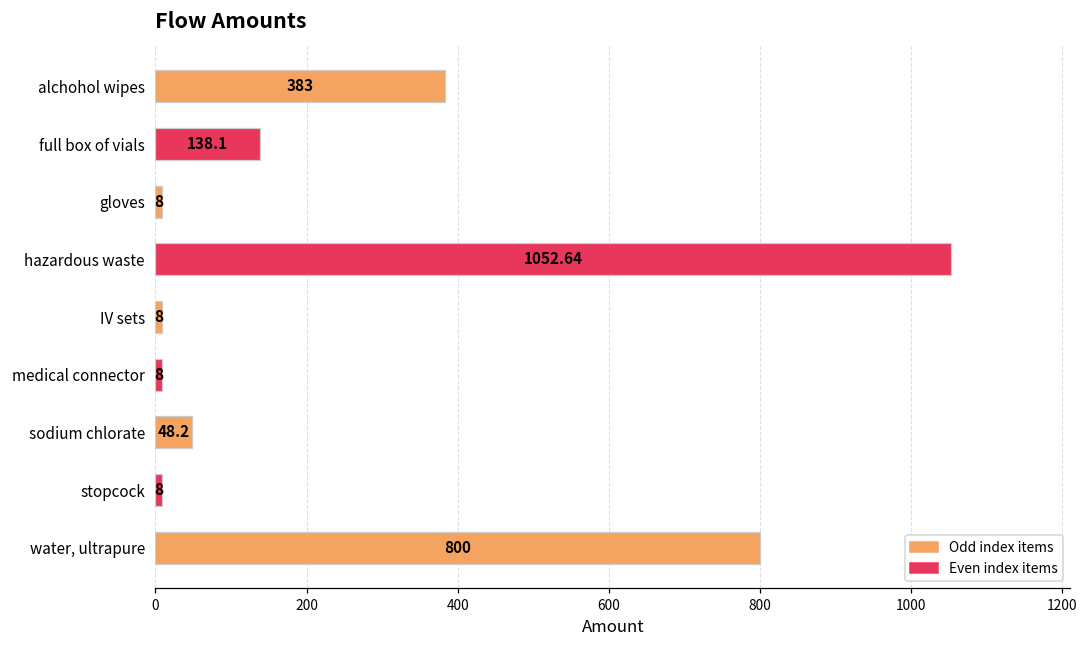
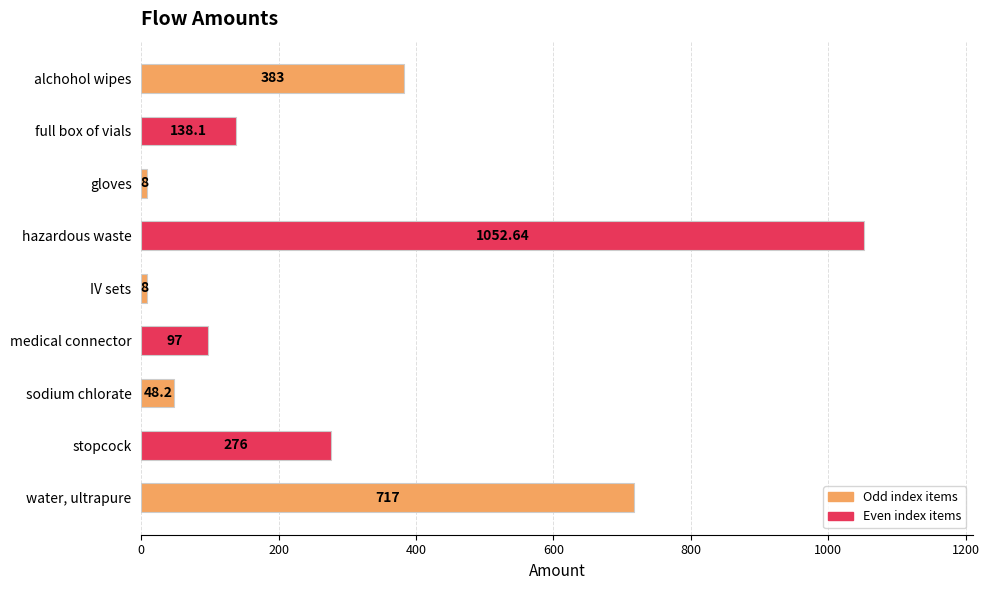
medical connector: 8 -> 97
stopcock: 8 -> 276
water, ultrapure: 800 -> 717
